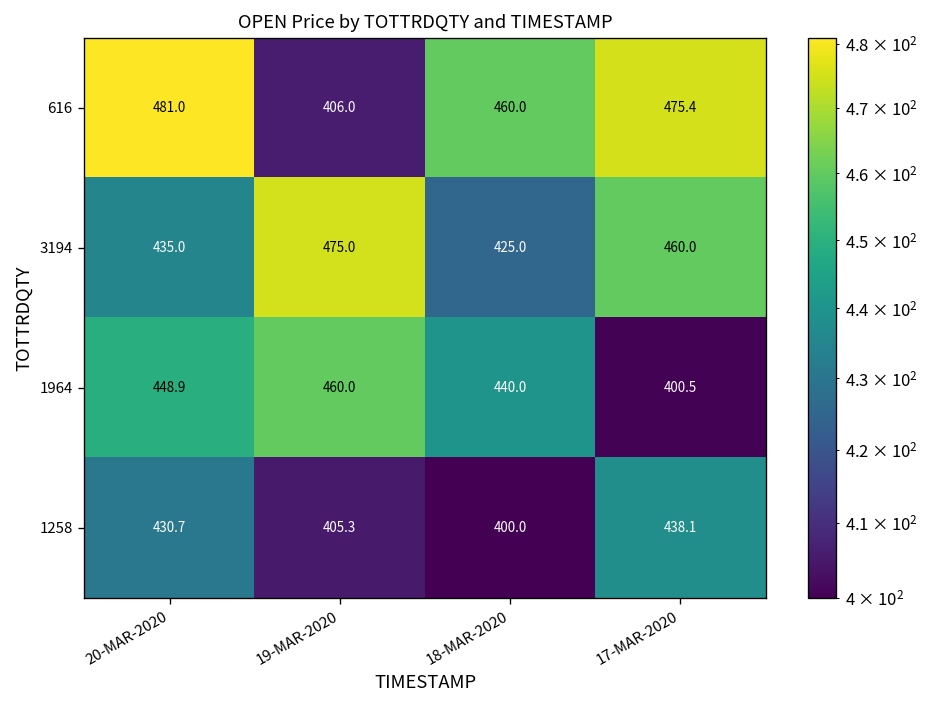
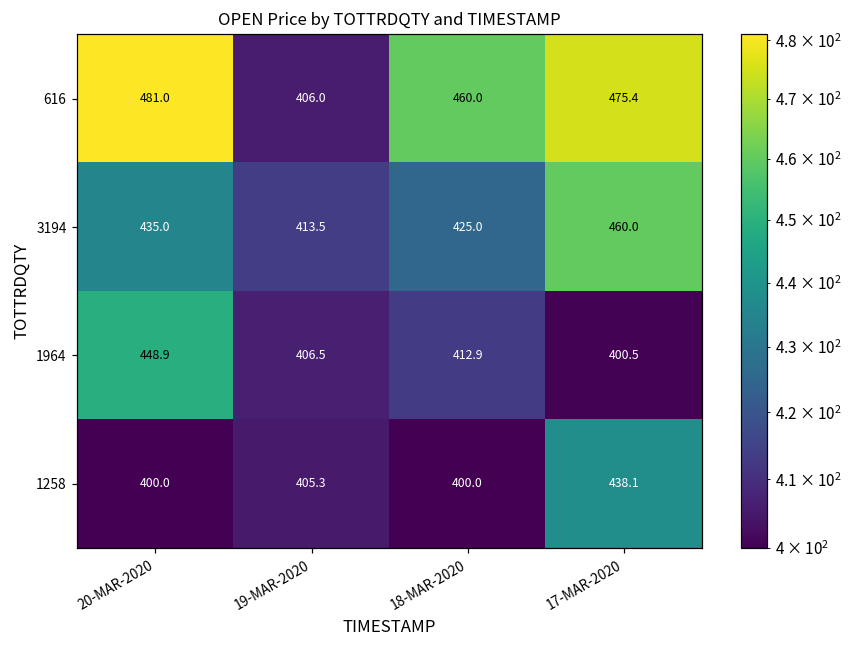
3194, 19-MAR-2020: 475.0 -> 413.5
1964, 19-MAR-2020: 460.0 -> 406.5
1964, 18-MAR-2020: 440.0 -> 412.9
1258, 20-MAR-2020: 430.7 -> 400.0
